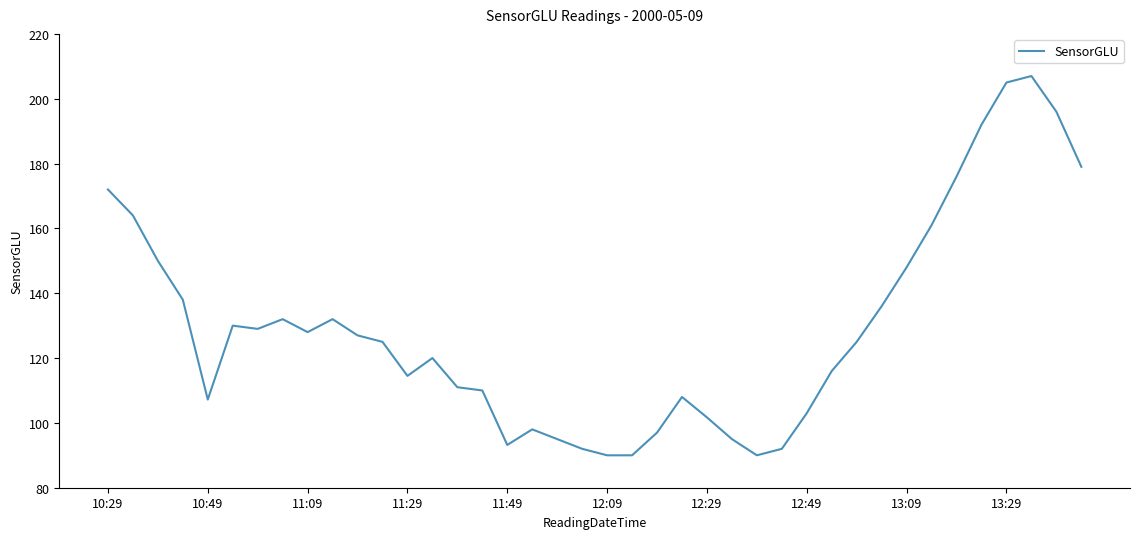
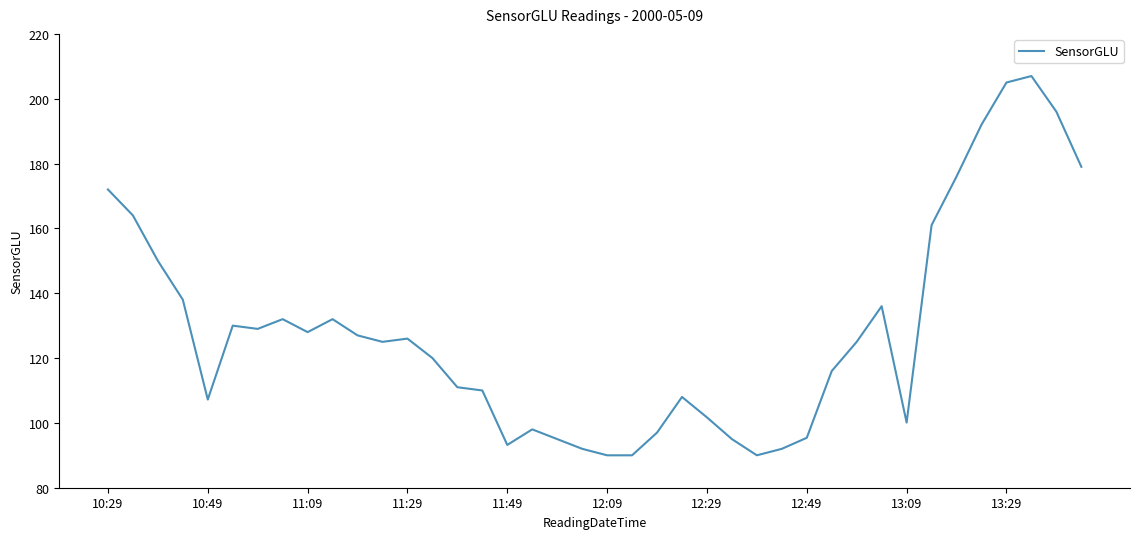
11:29: 115 -> 126
12:49: 103 -> 95
13:09: 148 -> 100
